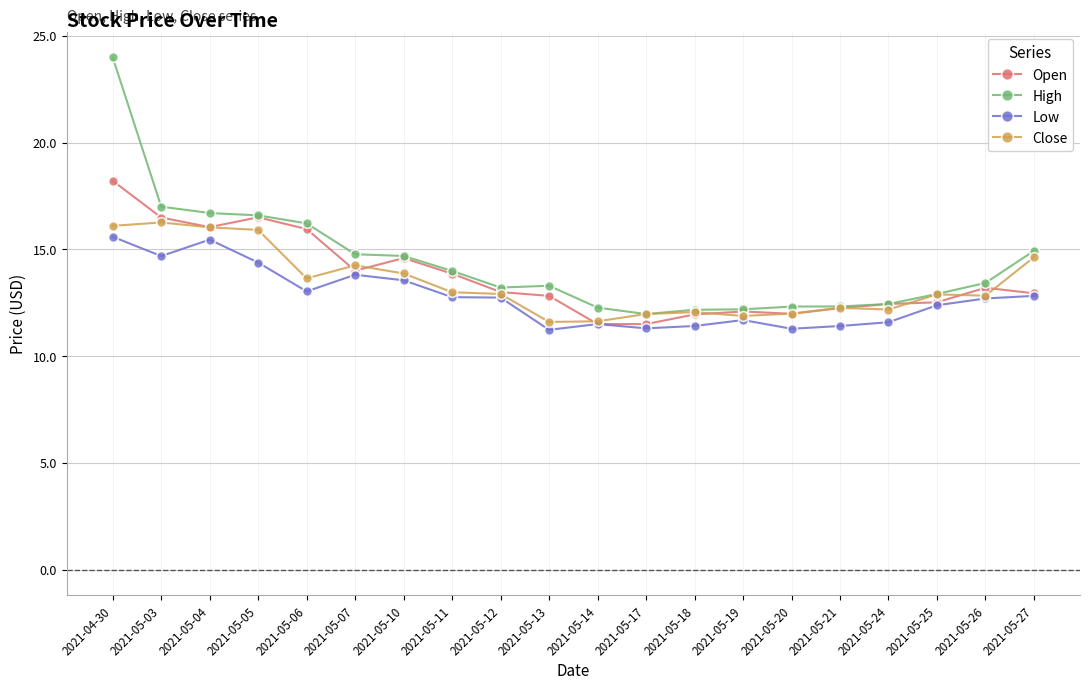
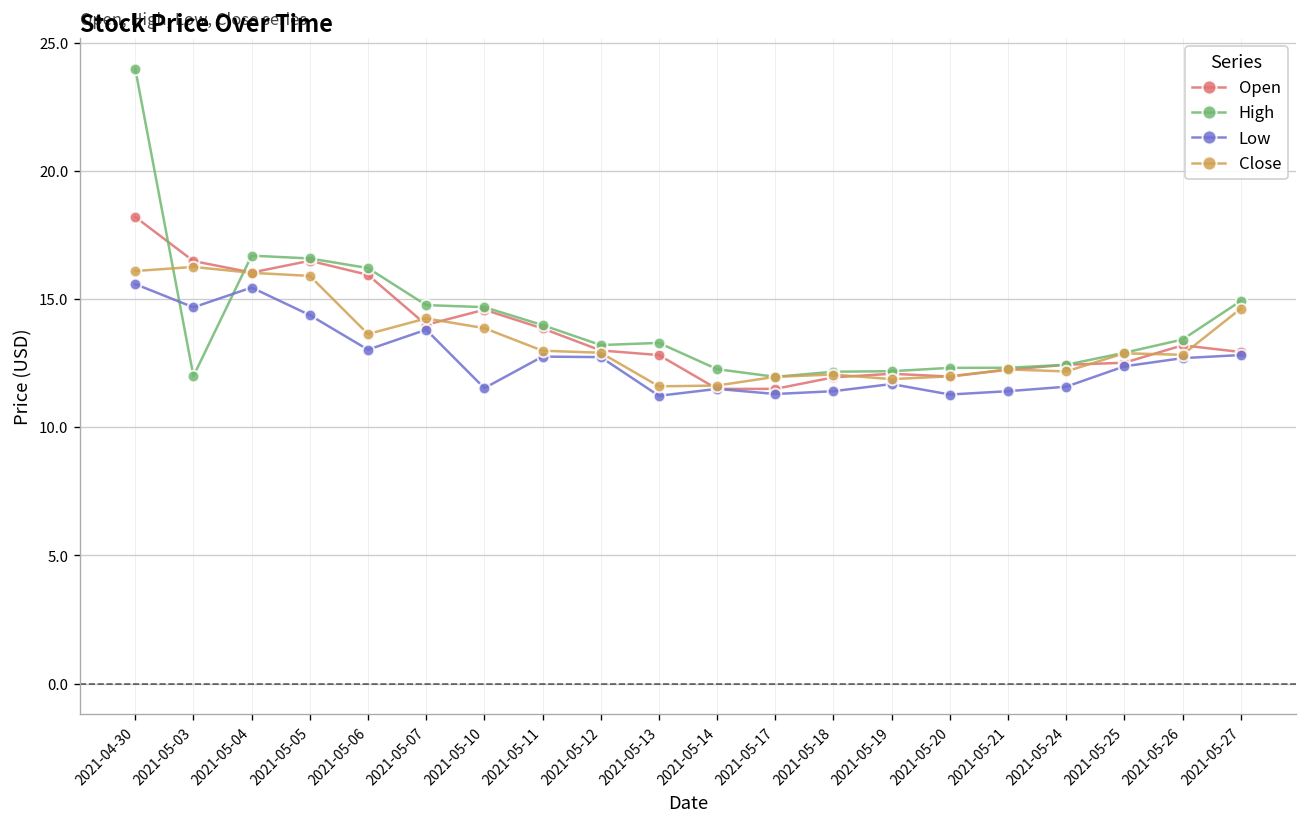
High, 2021-05-03: 17 -> 12
Low, 2021-05-10: 13.6 -> 11.5
